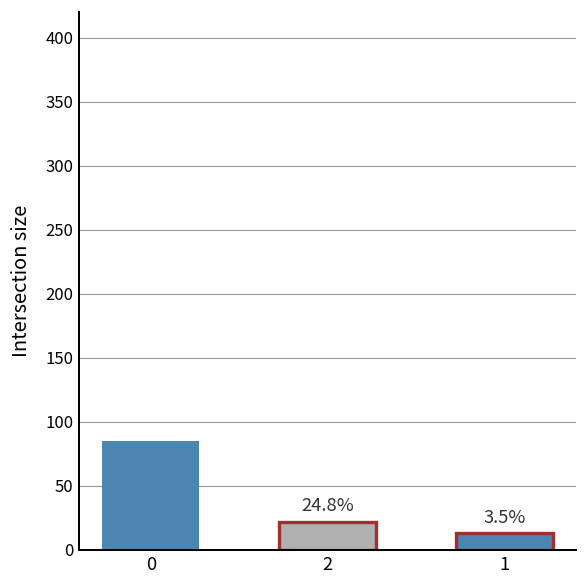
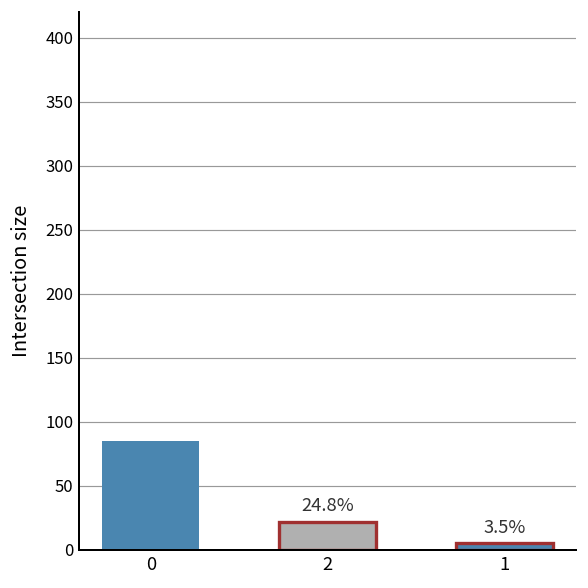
1: 13 -> 5
